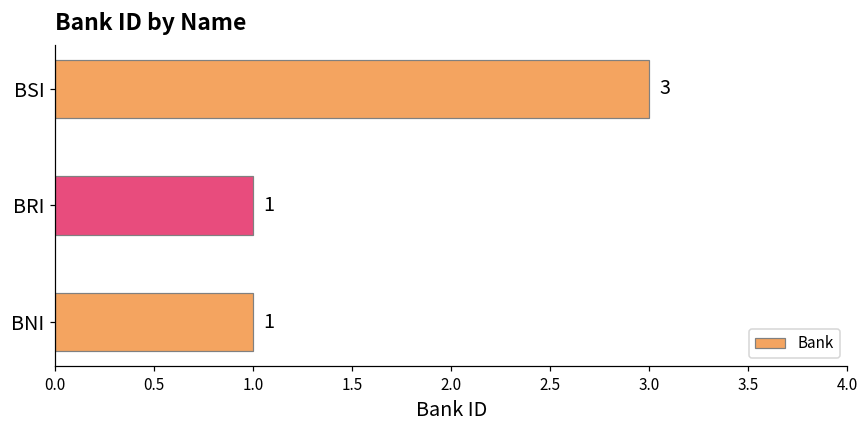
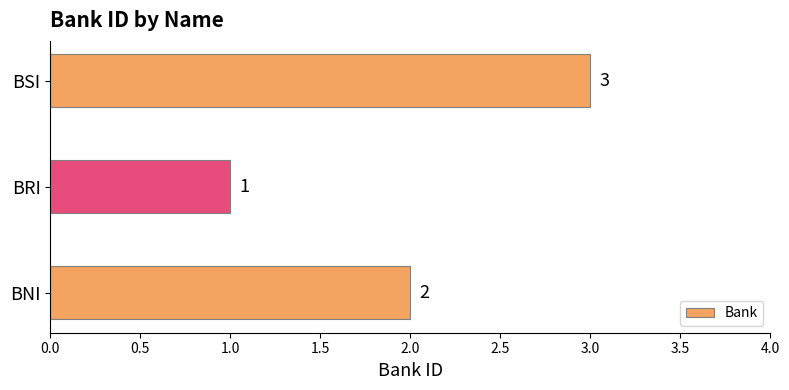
BNI: 1 -> 2
